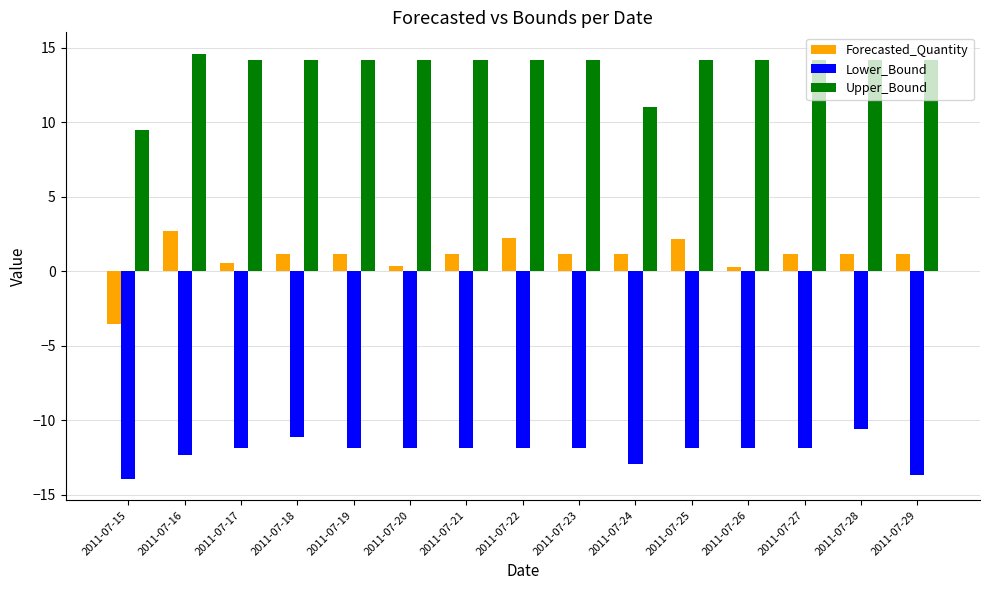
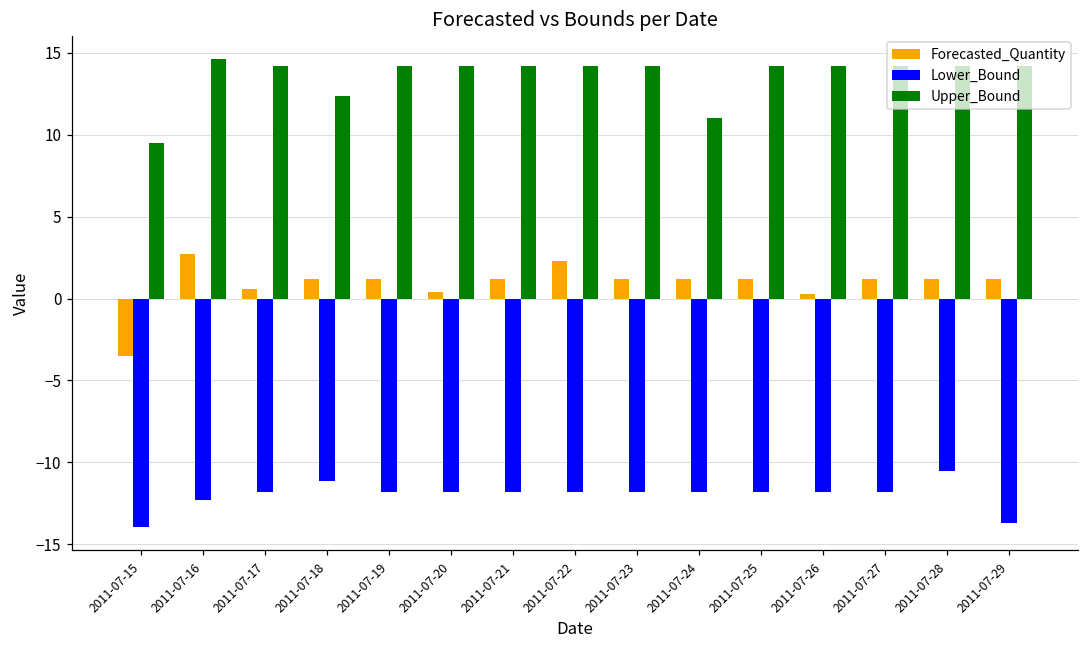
Upper_Bound, 2011-07-18: 14.2 -> 12.4
Lower_Bound, 2011-07-24: -12.9 -> -11.8
Forecasted_Quantity, 2011-07-25: 2.2 -> 1.2
